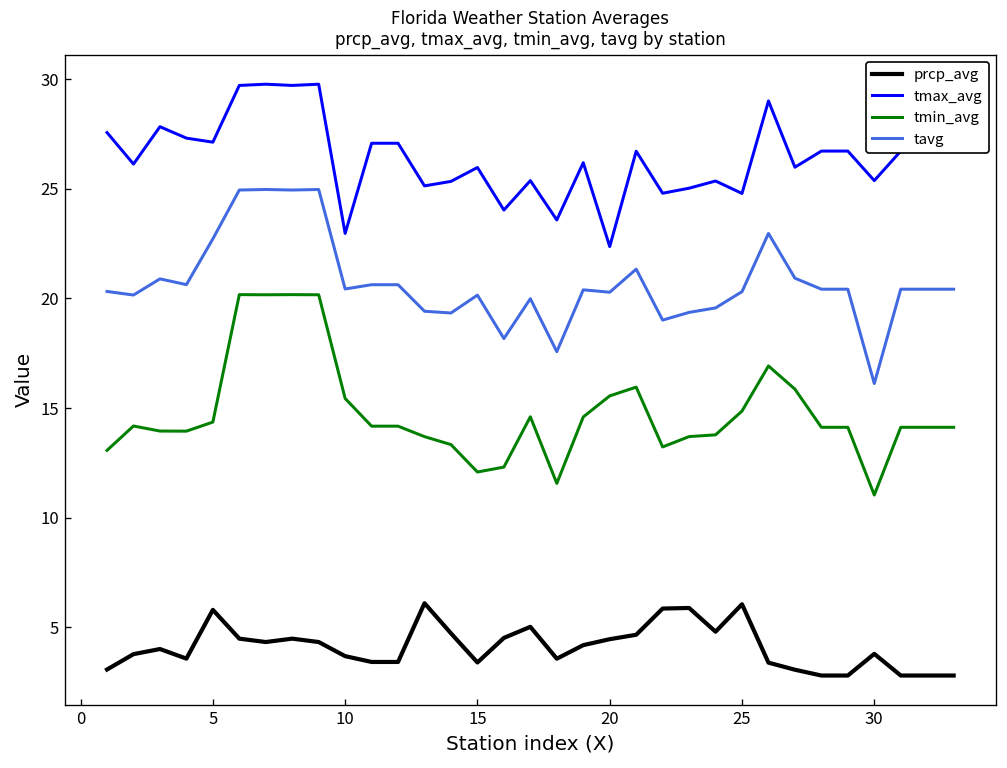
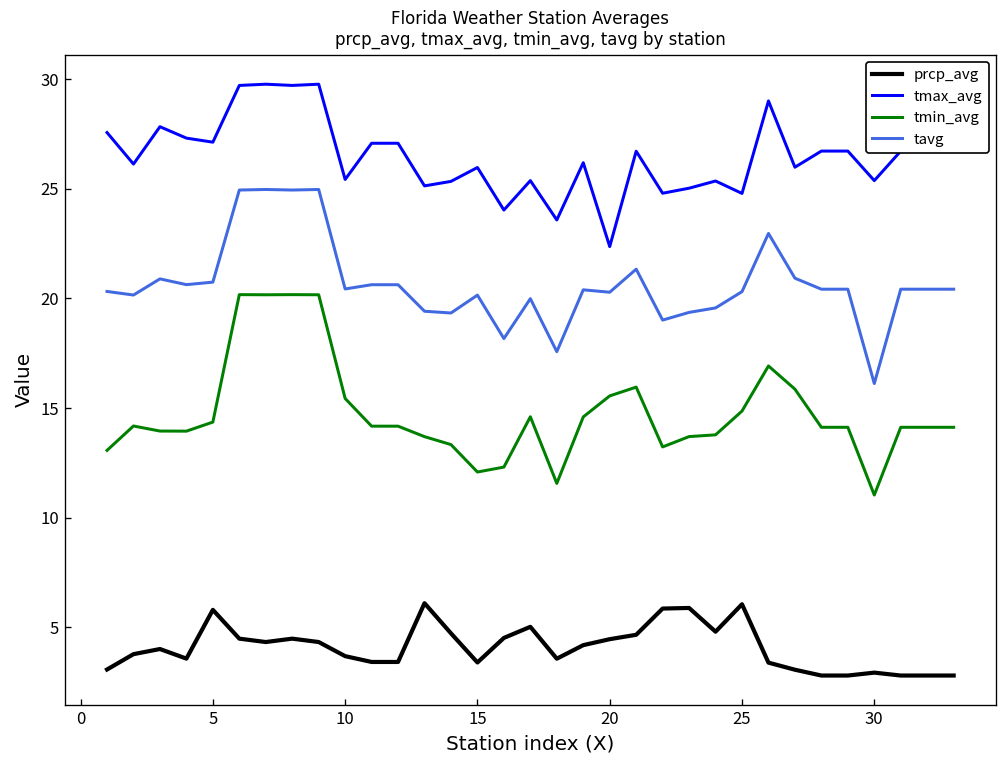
tavg, 5: 22.7 -> 20.7
tmax_avg, 10: 23.0 -> 25.4
prcp_avg, 30: 3.8 -> 2.9
